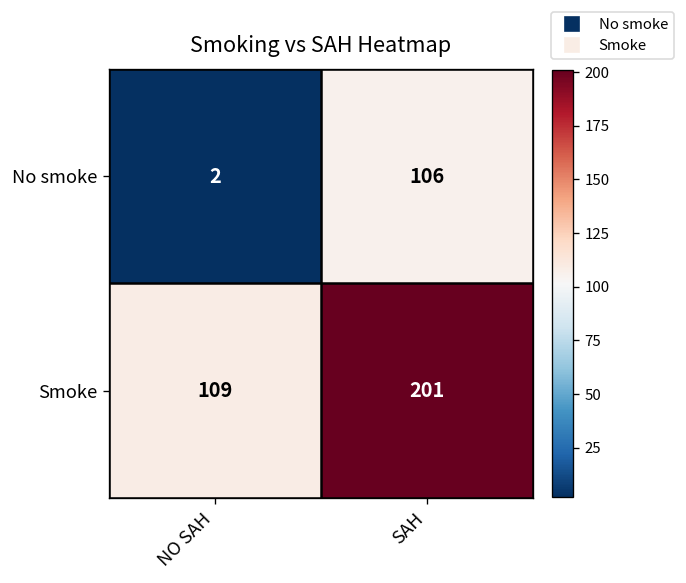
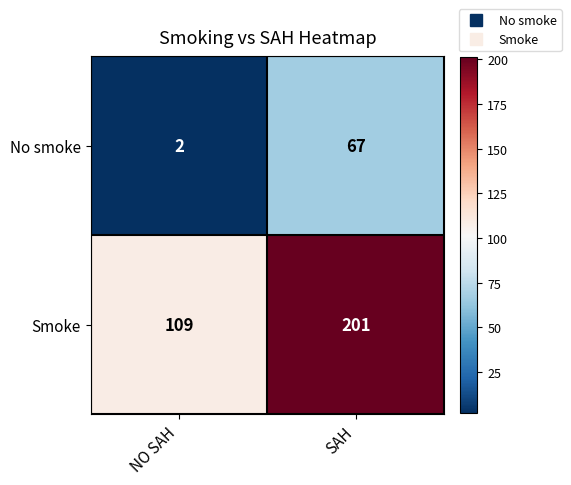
No smoke, SAH: 106 -> 67
